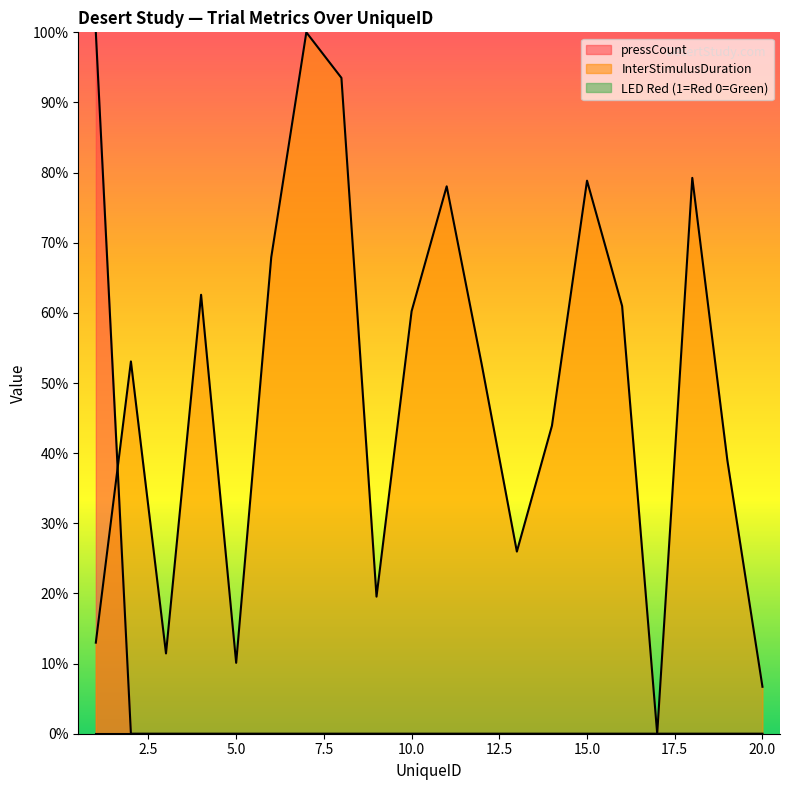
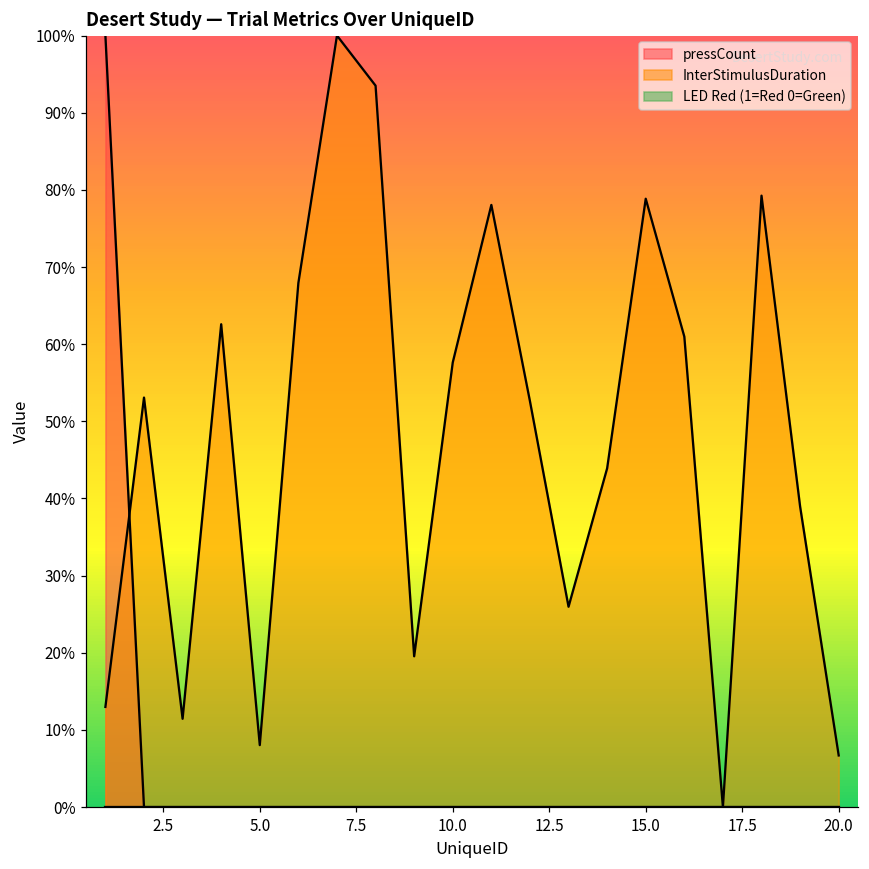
InterStimulusDuration, 5.0: 10% -> 8%
InterStimulusDuration, 10.0: 60% -> 58%
